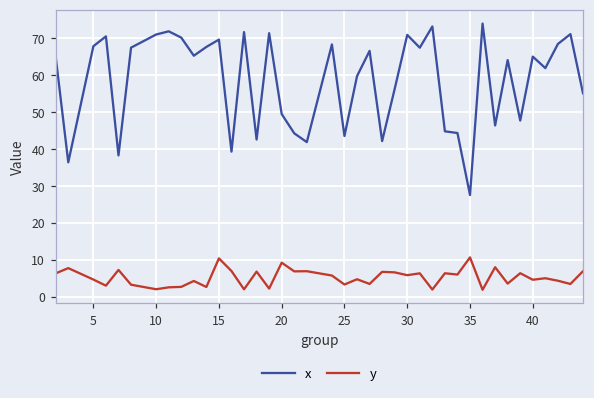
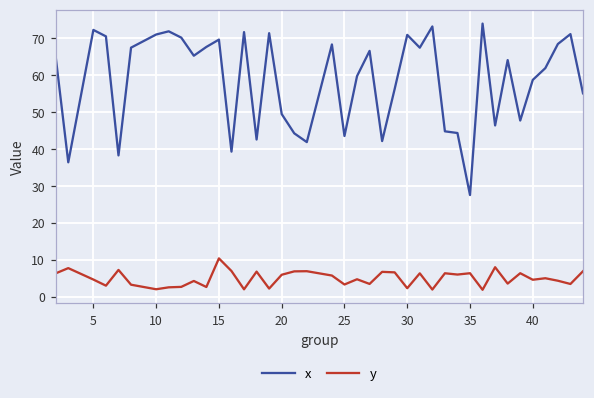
x, 5: 68 -> 72
y, 20: 9 -> 6
y, 30: 6 -> 2
y, 35: 11 -> 6
x, 40: 65 -> 59
